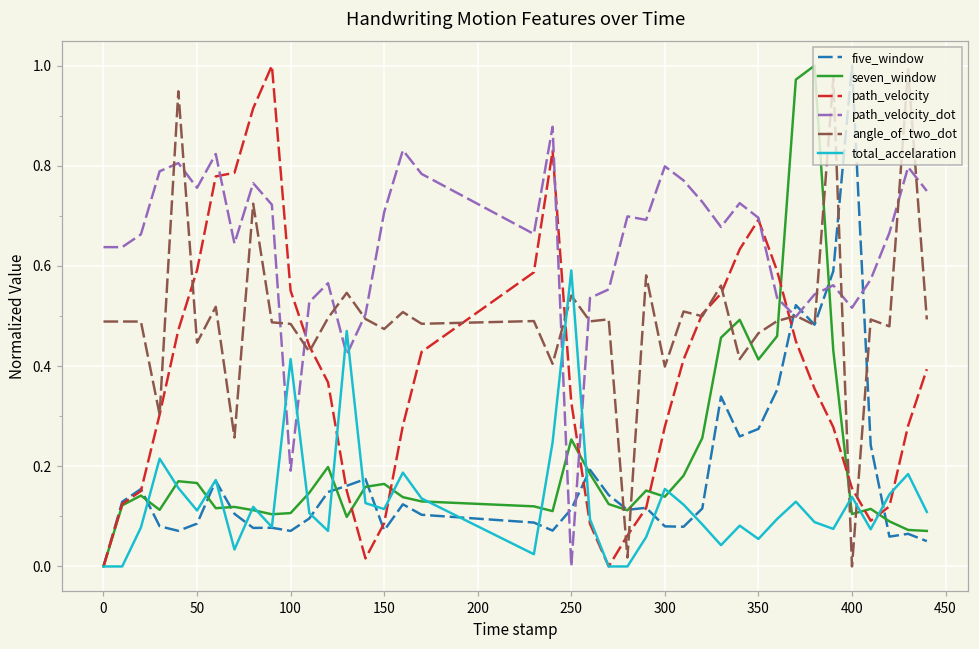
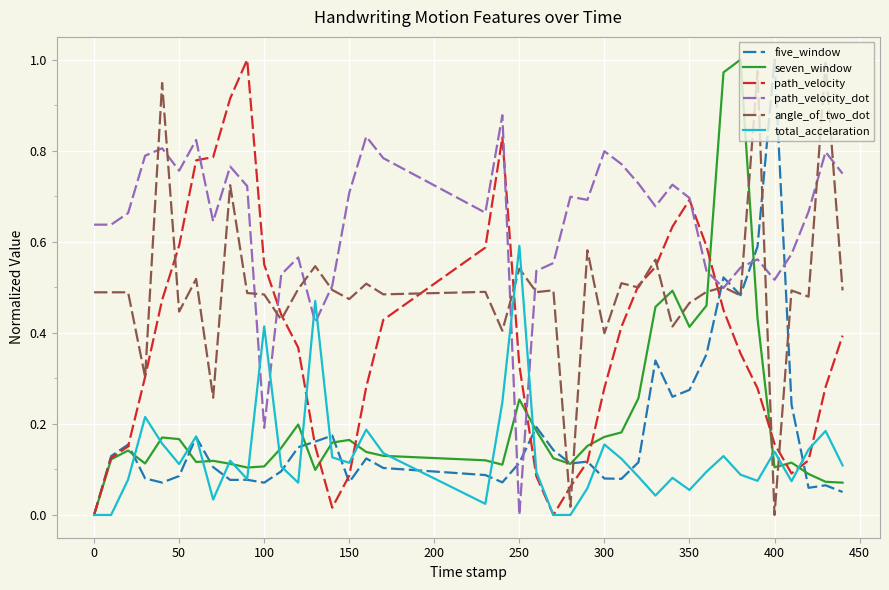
seven_window, 300: 0.14 -> 0.17
